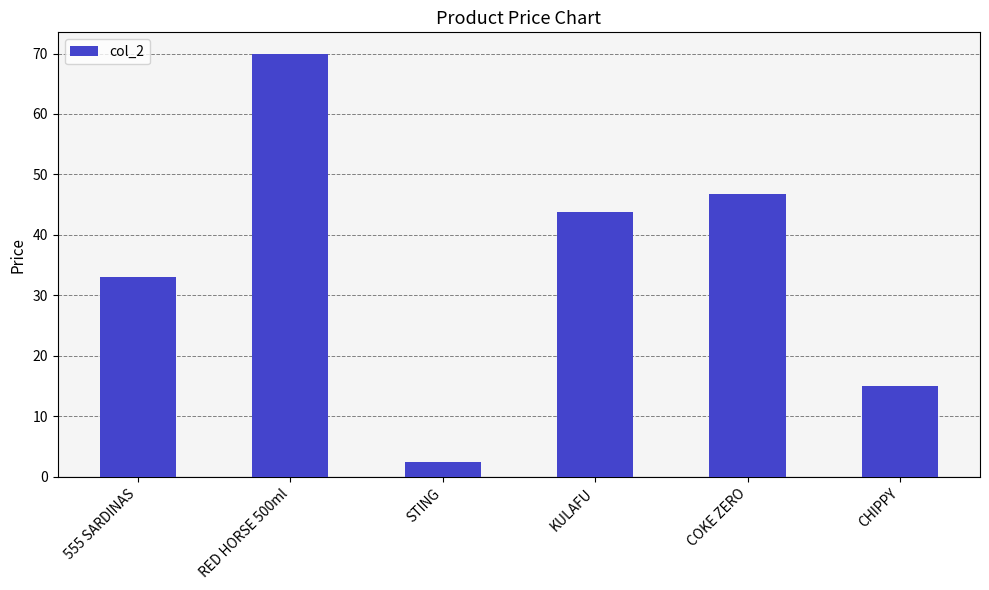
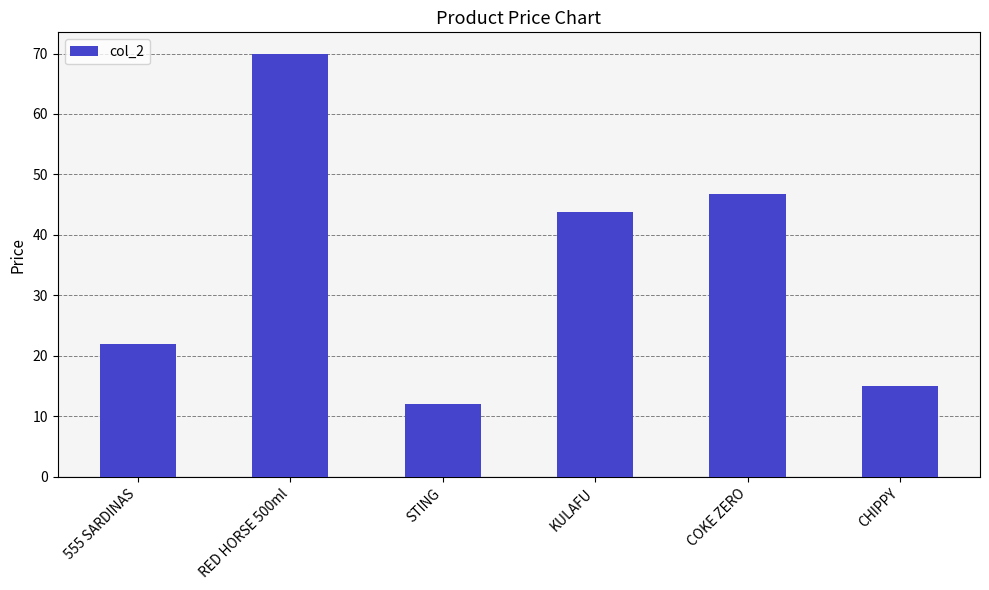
555 SARDINAS: 33 -> 22
STING: 2 -> 12
